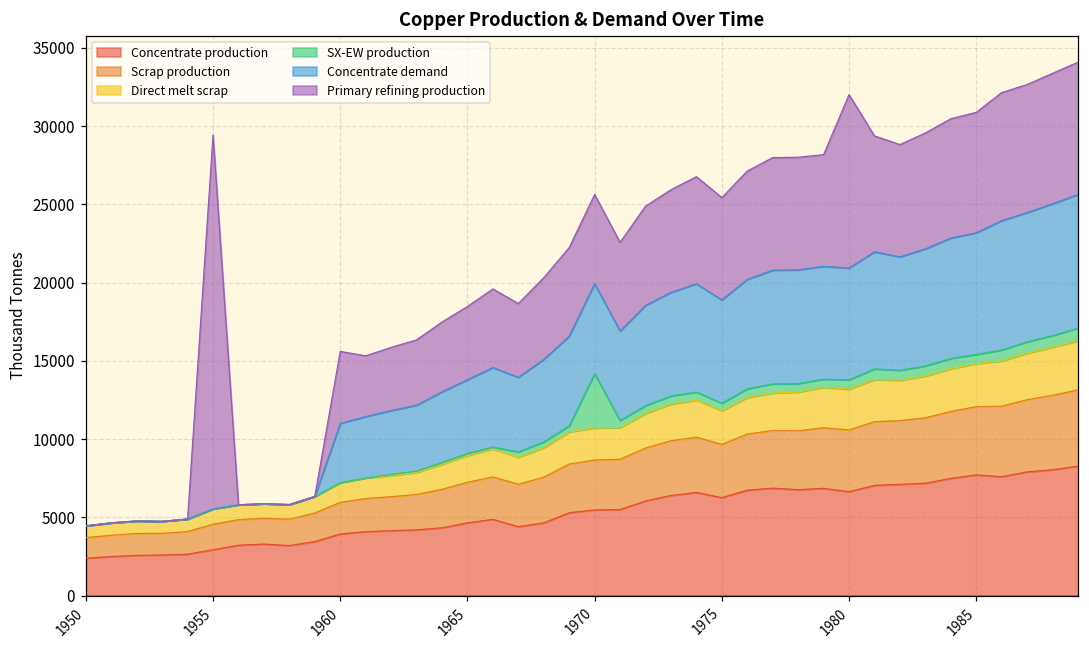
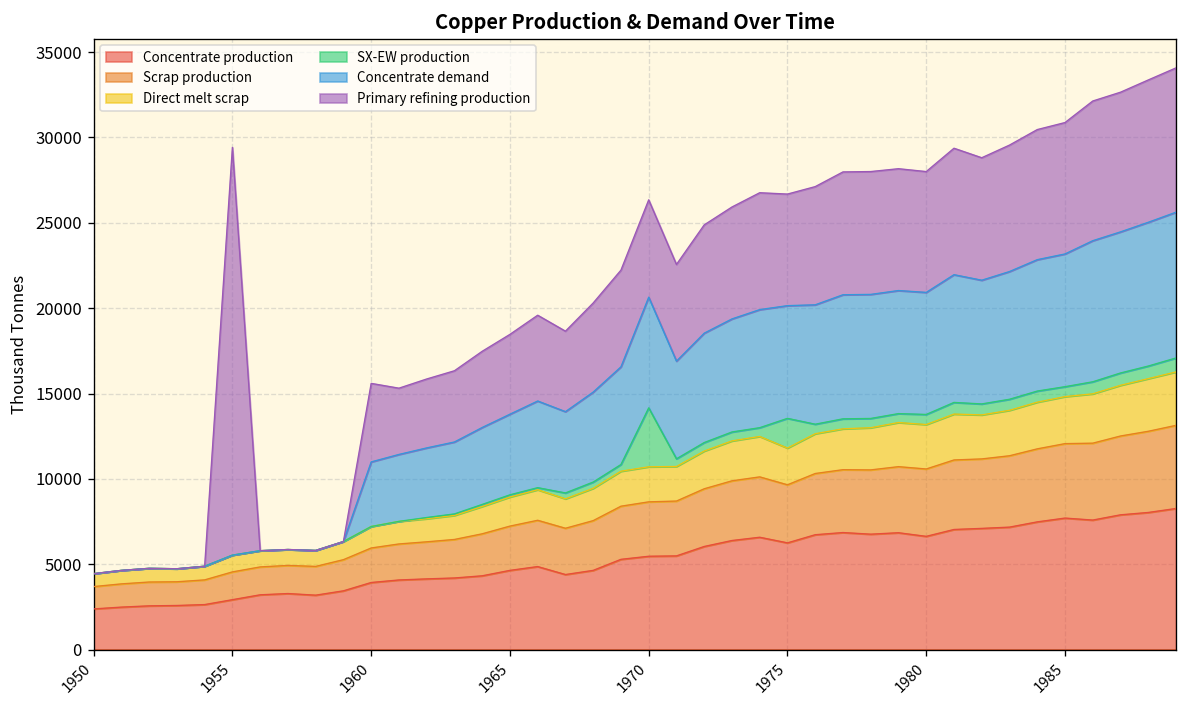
Concentrate demand, 1970: 5800 -> 6500
SX-EW production, 1975: 500 -> 1700
Primary refining production, 1980: 11100 -> 7100
